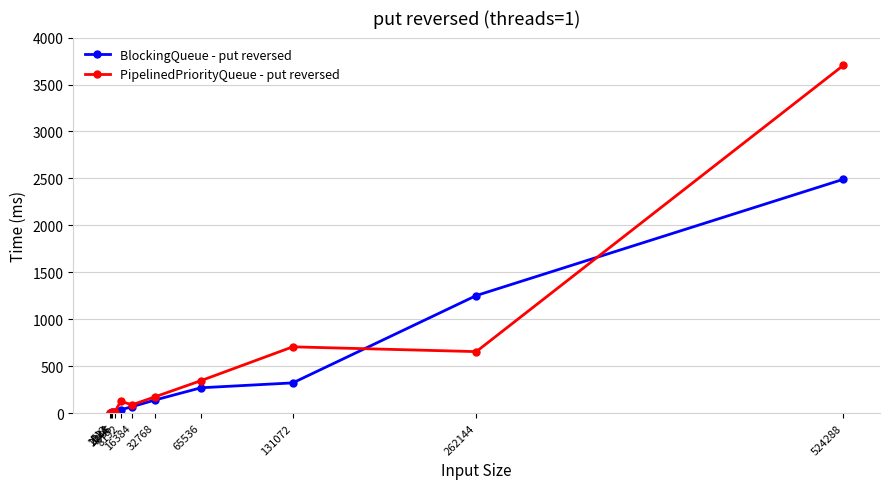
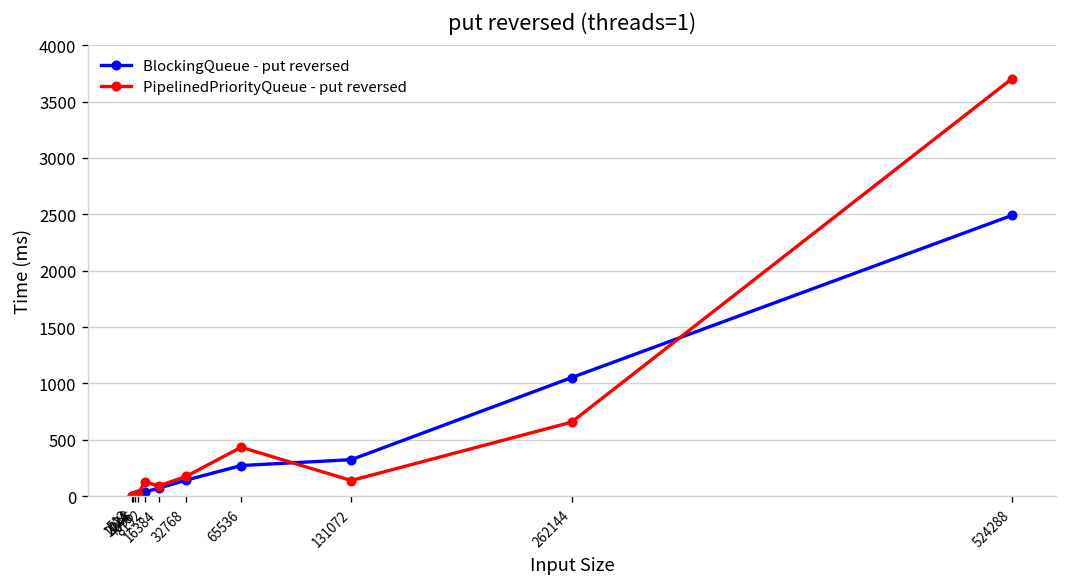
PipelinedPriorityQueue - put reversed, 65536: 300 -> 400
PipelinedPriorityQueue - put reversed, 131072: 700 -> 100
BlockingQueue - put reversed, 262144: 1300 -> 1100
